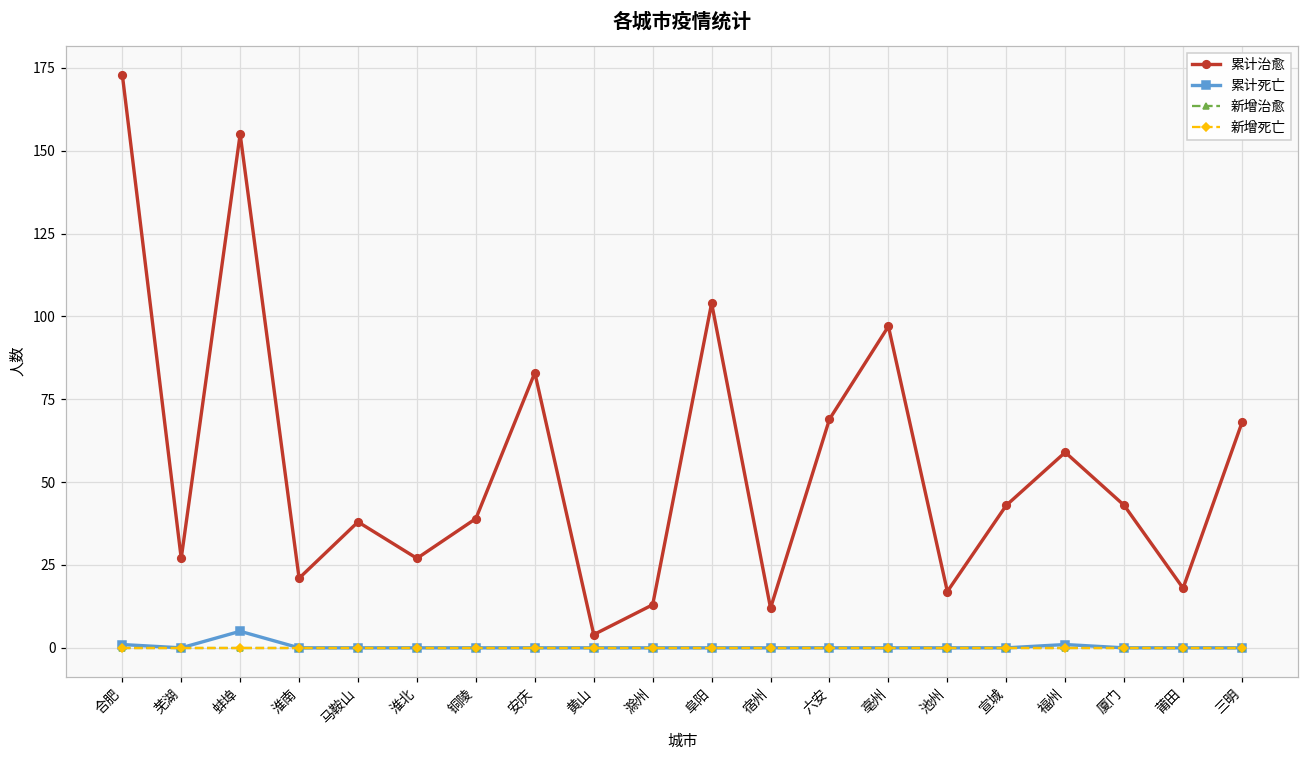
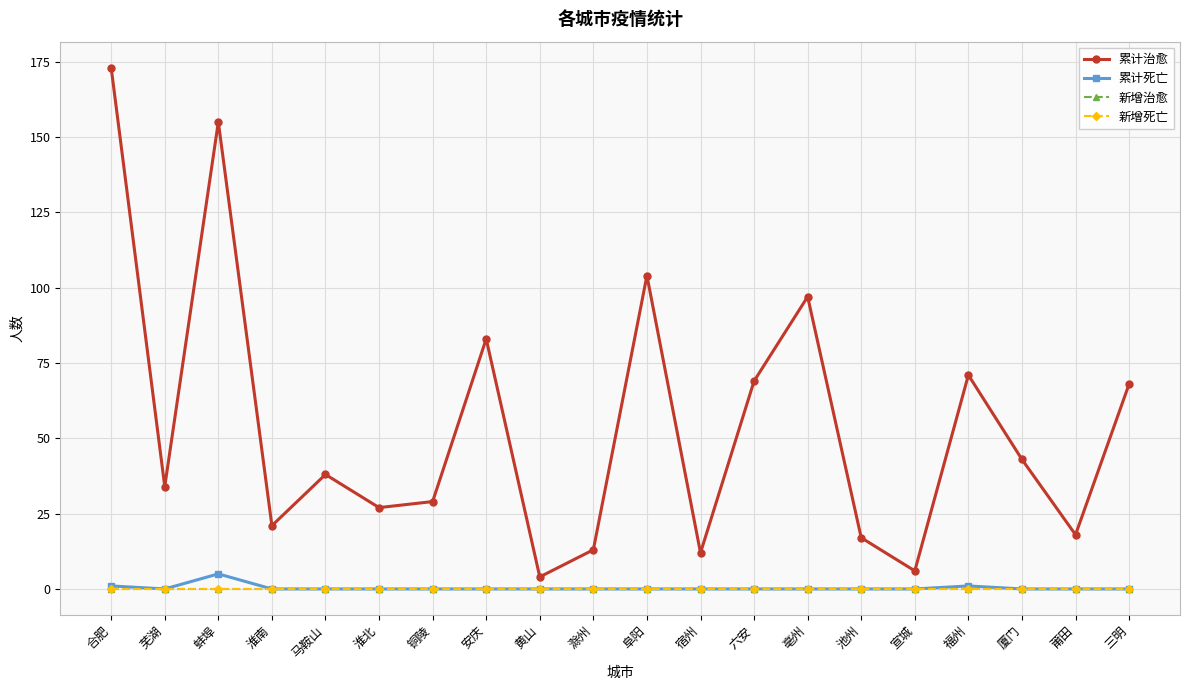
累计治愈, 芜湖: 27 -> 34
累计治愈, 铜陵: 39 -> 29
累计治愈, 宣城: 43 -> 6
累计治愈, 福州: 59 -> 71
